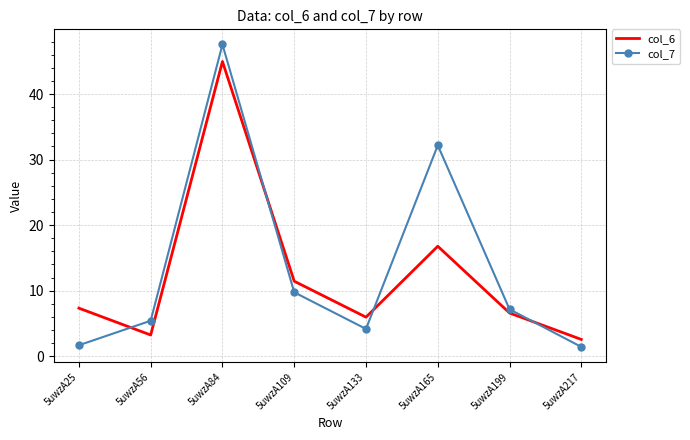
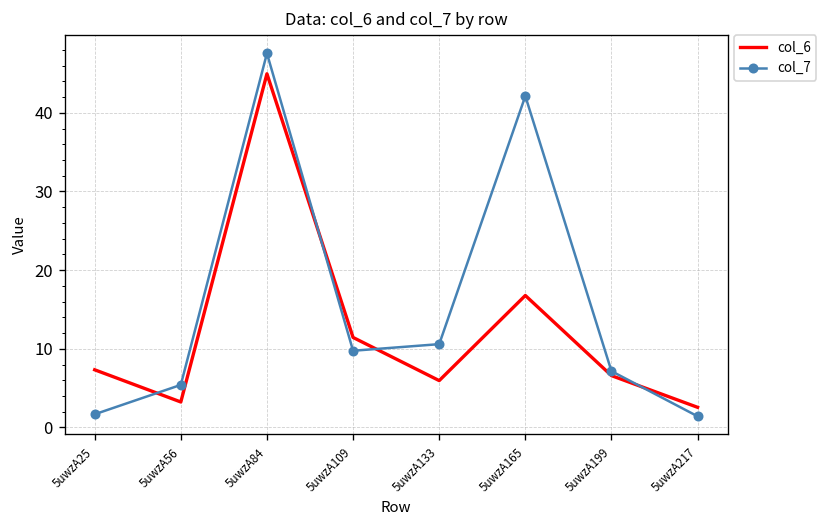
col_7, 5uwzA133: 4 -> 11
col_7, 5uwzA165: 32 -> 42
